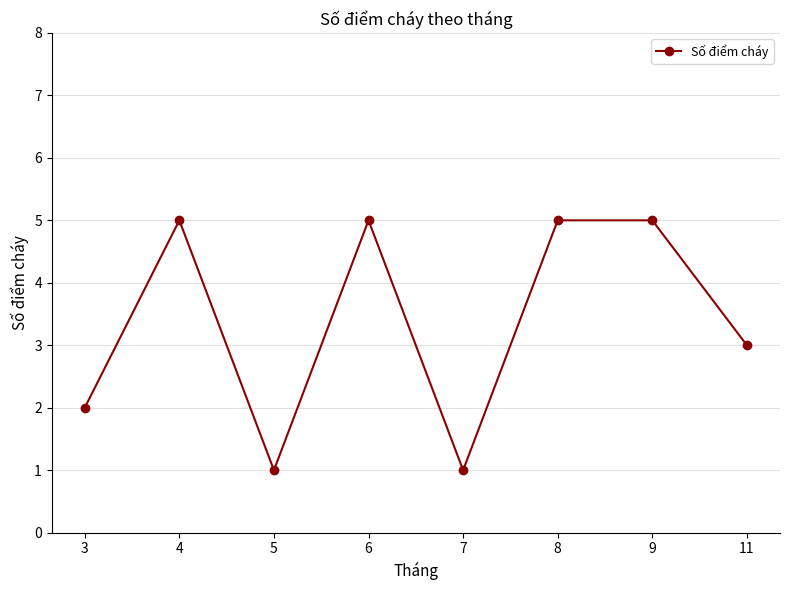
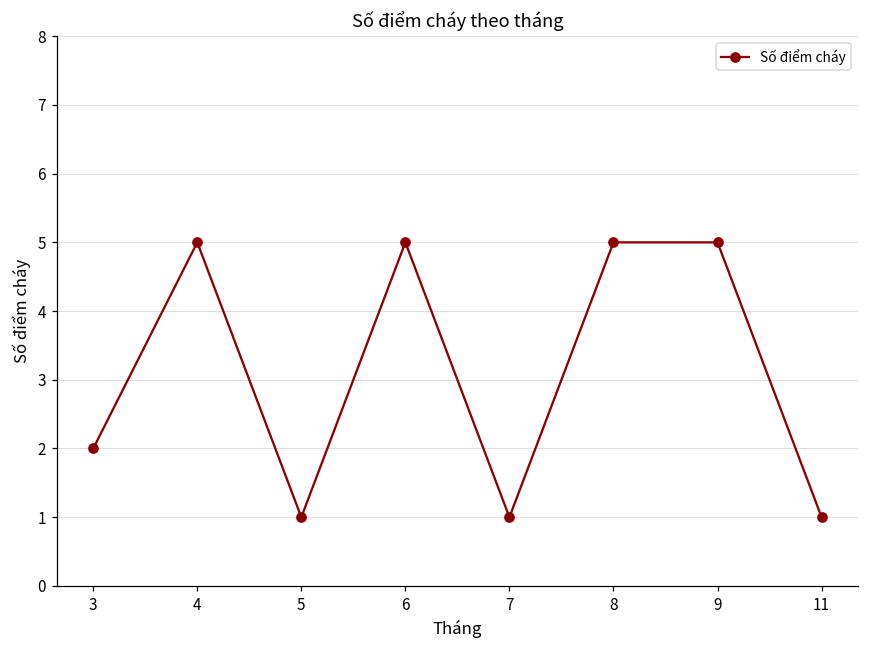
11: 3 -> 1
